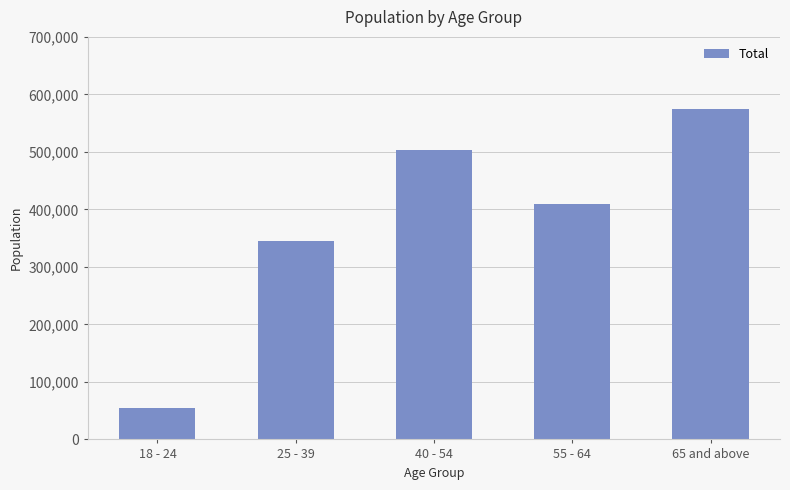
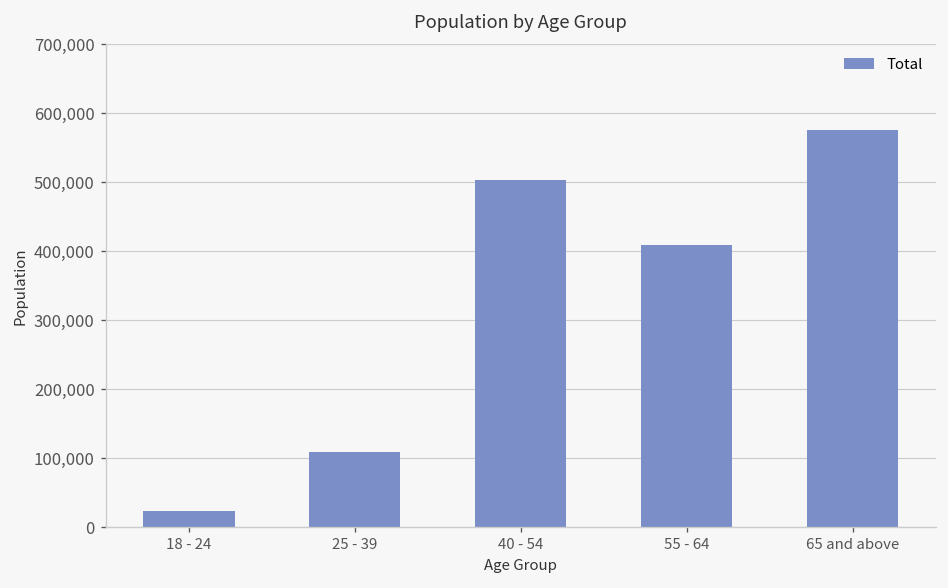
18 - 24: 50,000 -> 20,000
25 - 39: 350,000 -> 110,000
